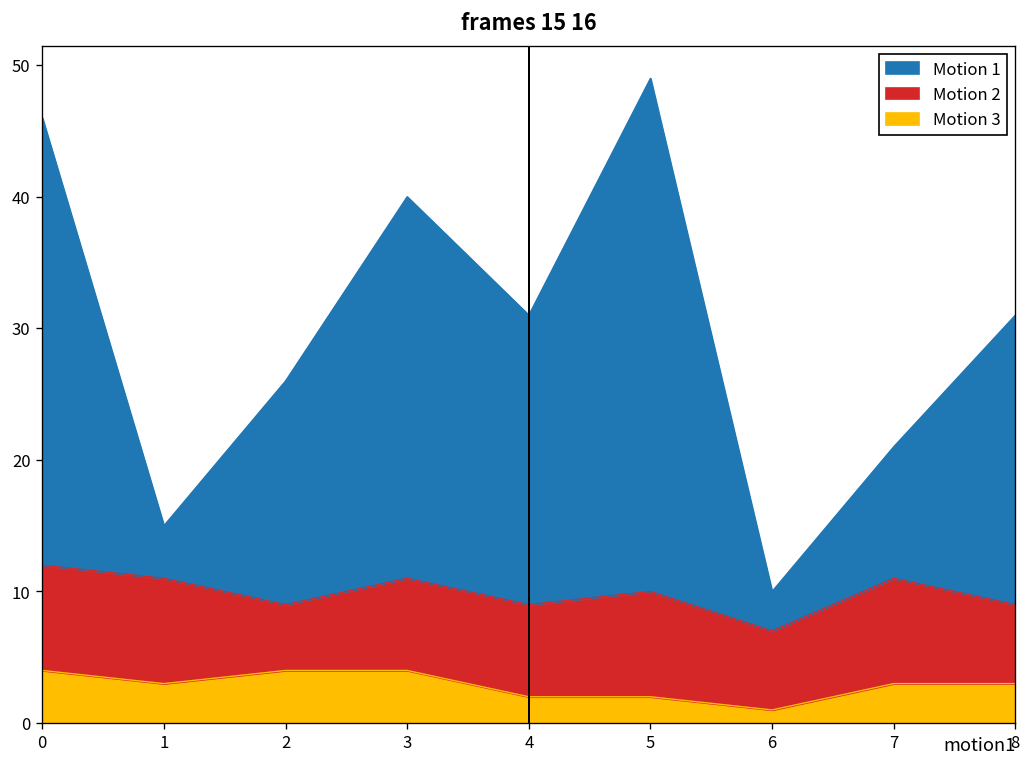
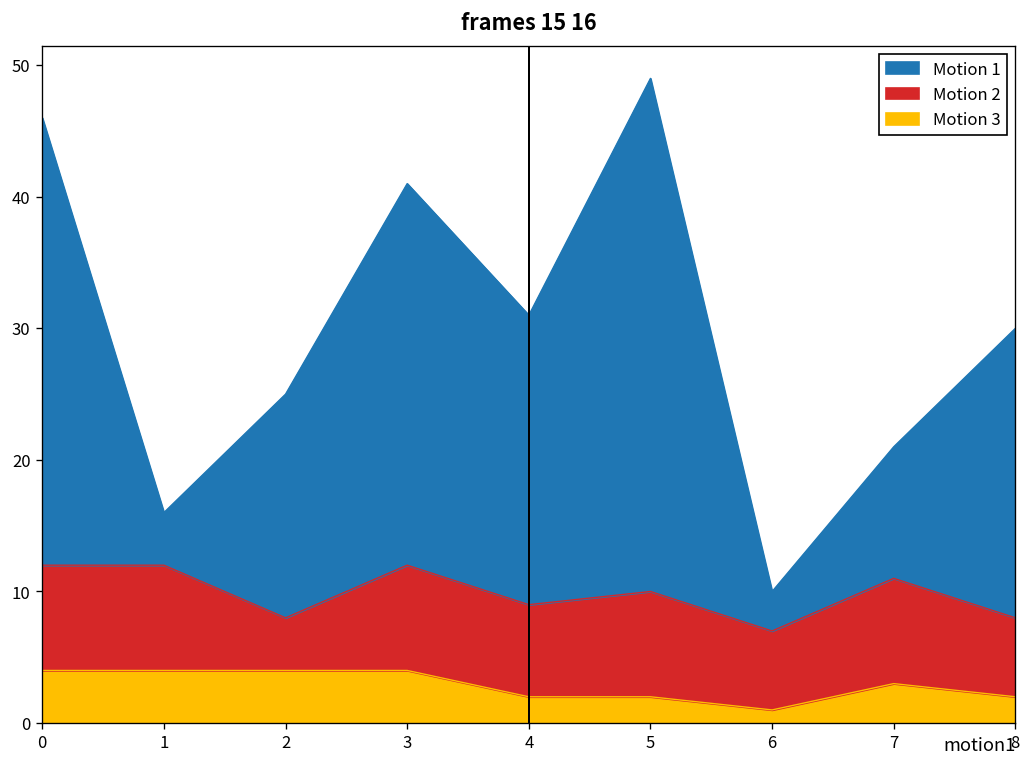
Motion 3, 1: 3 -> 4
Motion 2, 2: 5 -> 4
Motion 2, 3: 7 -> 8
Motion 3, 8: 3 -> 2
